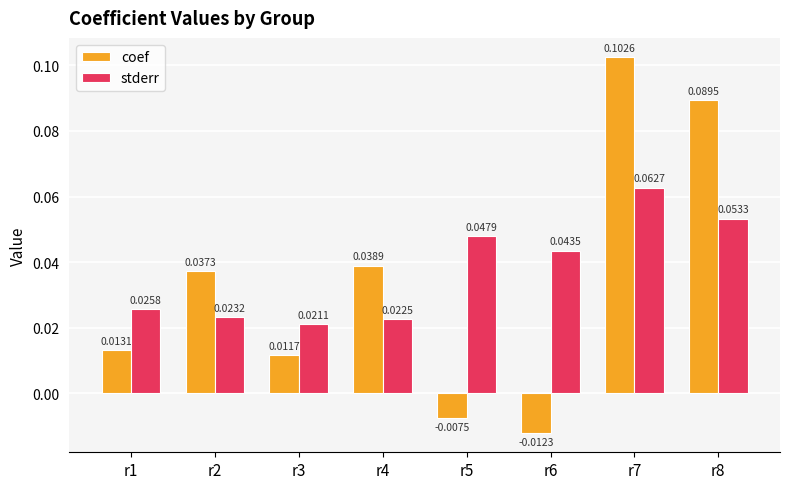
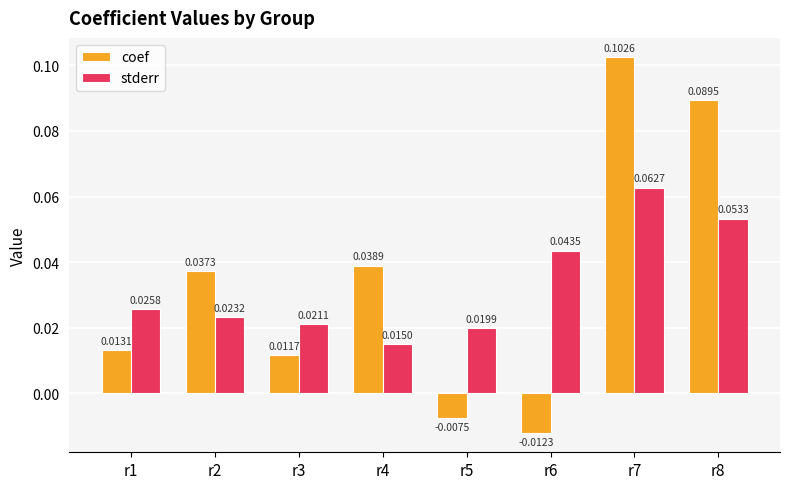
stderr, r4: 0.0225 -> 0.0150
stderr, r5: 0.0479 -> 0.0199
